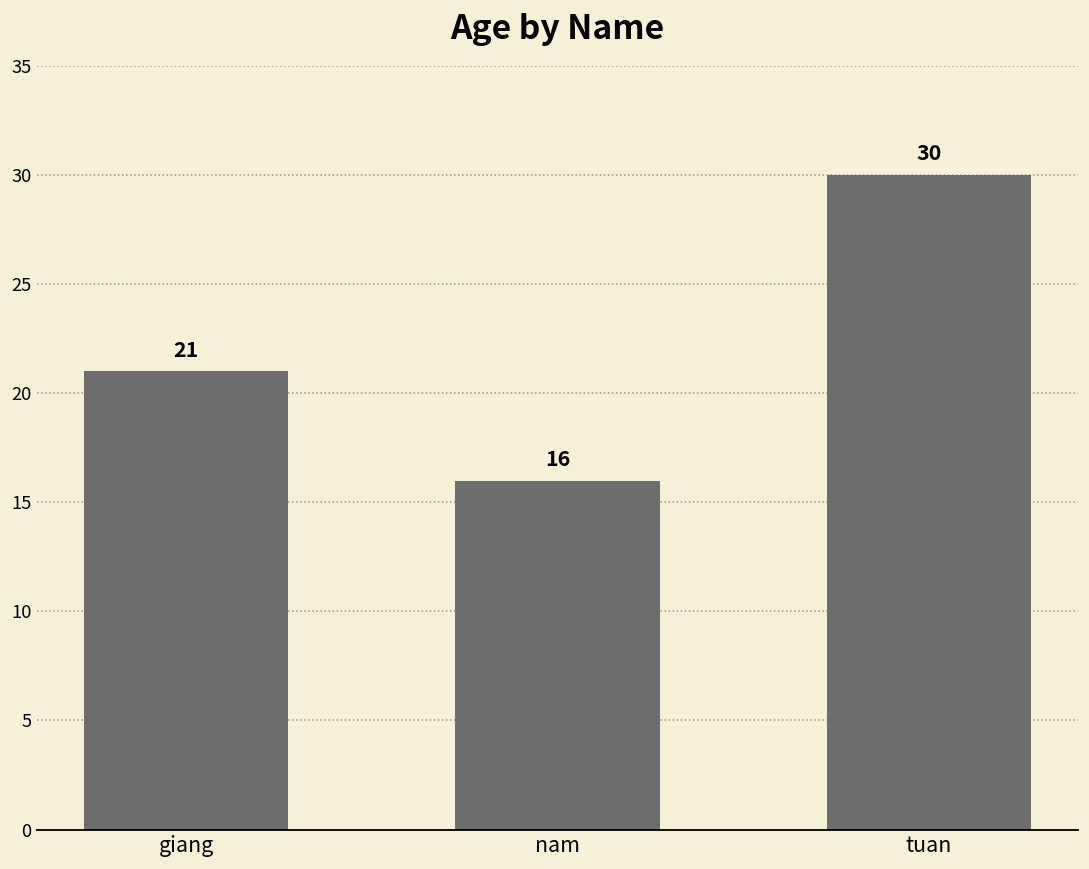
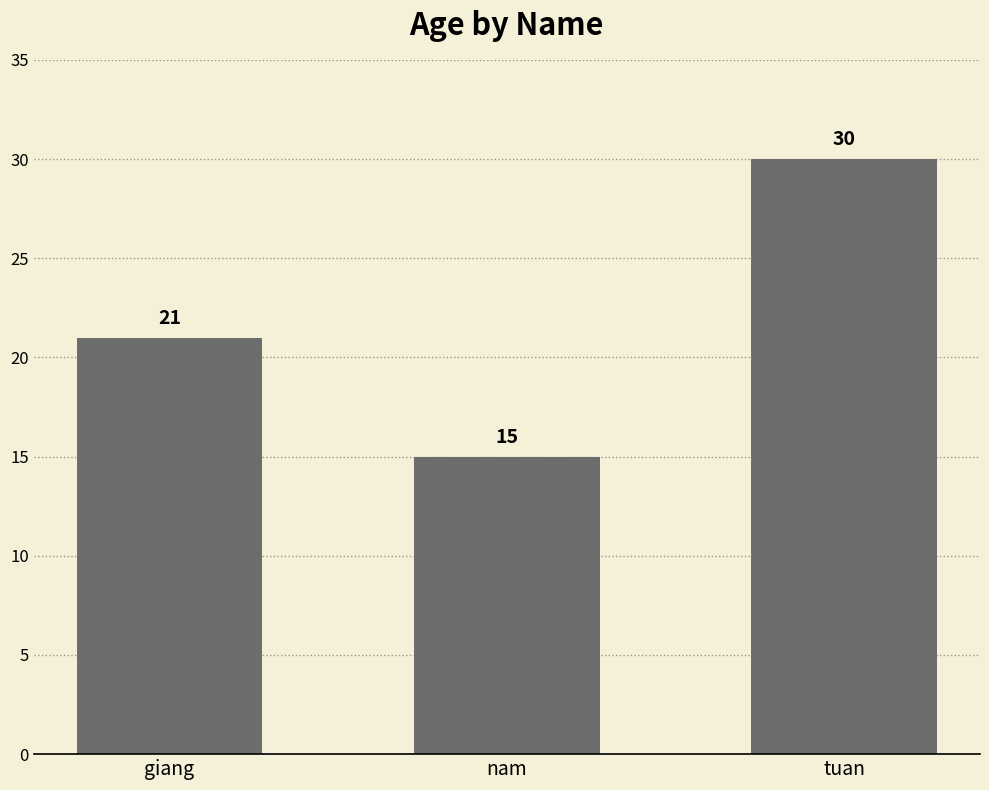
nam: 16 -> 15
